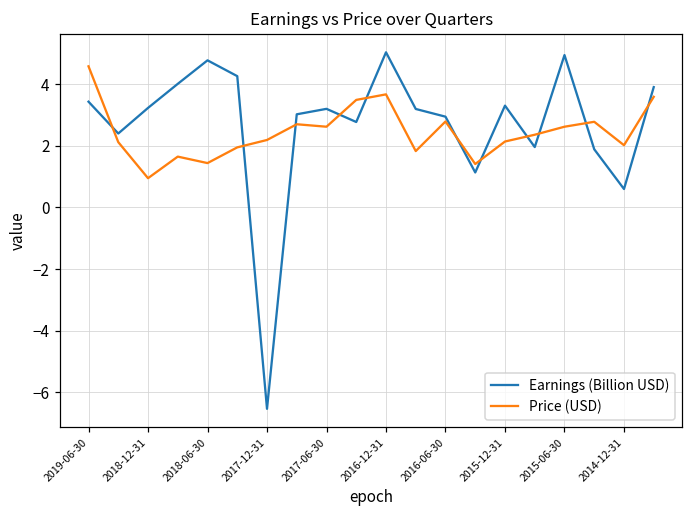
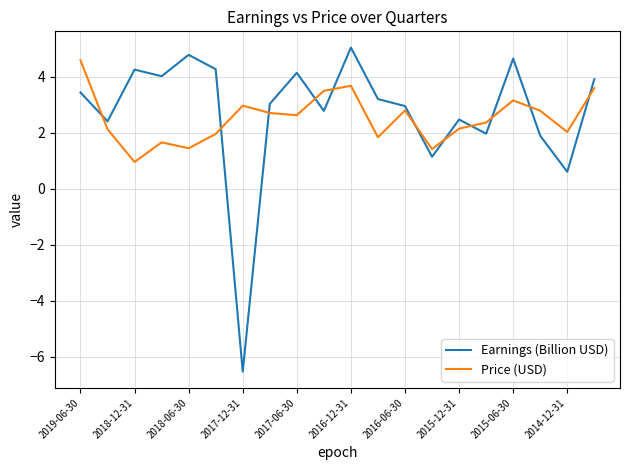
Earnings (Billion USD), 2018-12-31: 3.2 -> 4.2
Price (USD), 2017-12-31: 2.2 -> 3.0
Earnings (Billion USD), 2017-06-30: 3.2 -> 4.1
Earnings (Billion USD), 2015-12-31: 3.3 -> 2.5
Earnings (Billion USD), 2015-06-30: 4.9 -> 4.6
Price (USD), 2015-06-30: 2.6 -> 3.2
